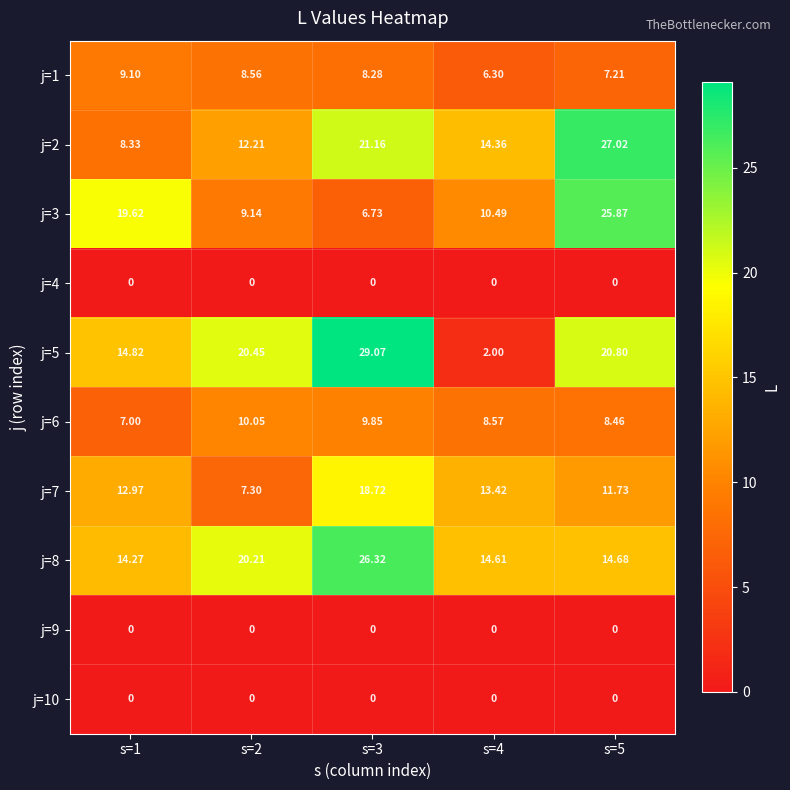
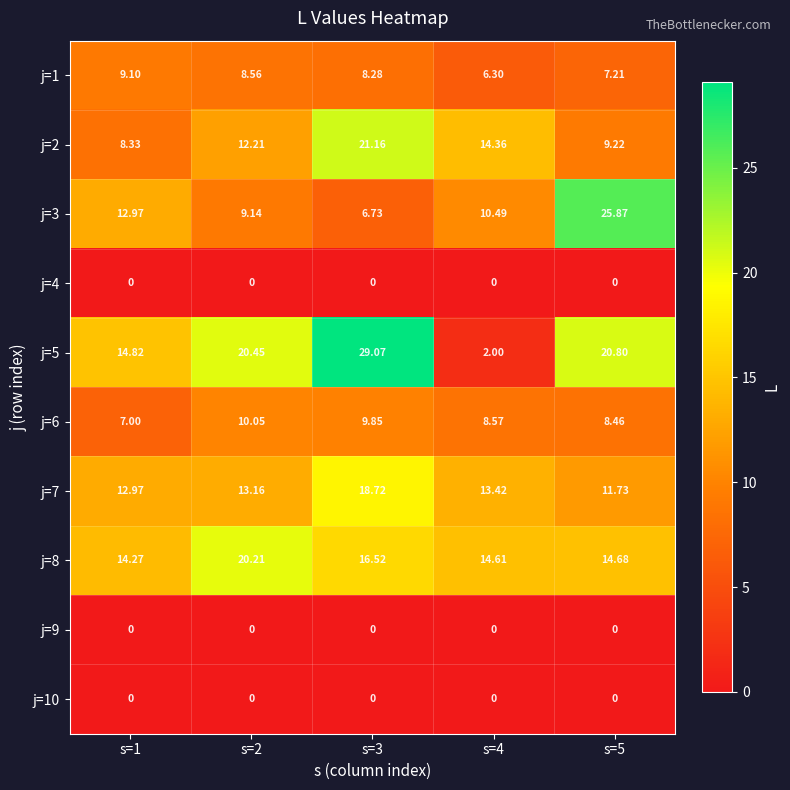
j=2, s=5: 27.02 -> 9.22
j=3, s=1: 19.62 -> 12.97
j=7, s=2: 7.30 -> 13.16
j=8, s=3: 26.32 -> 16.52
